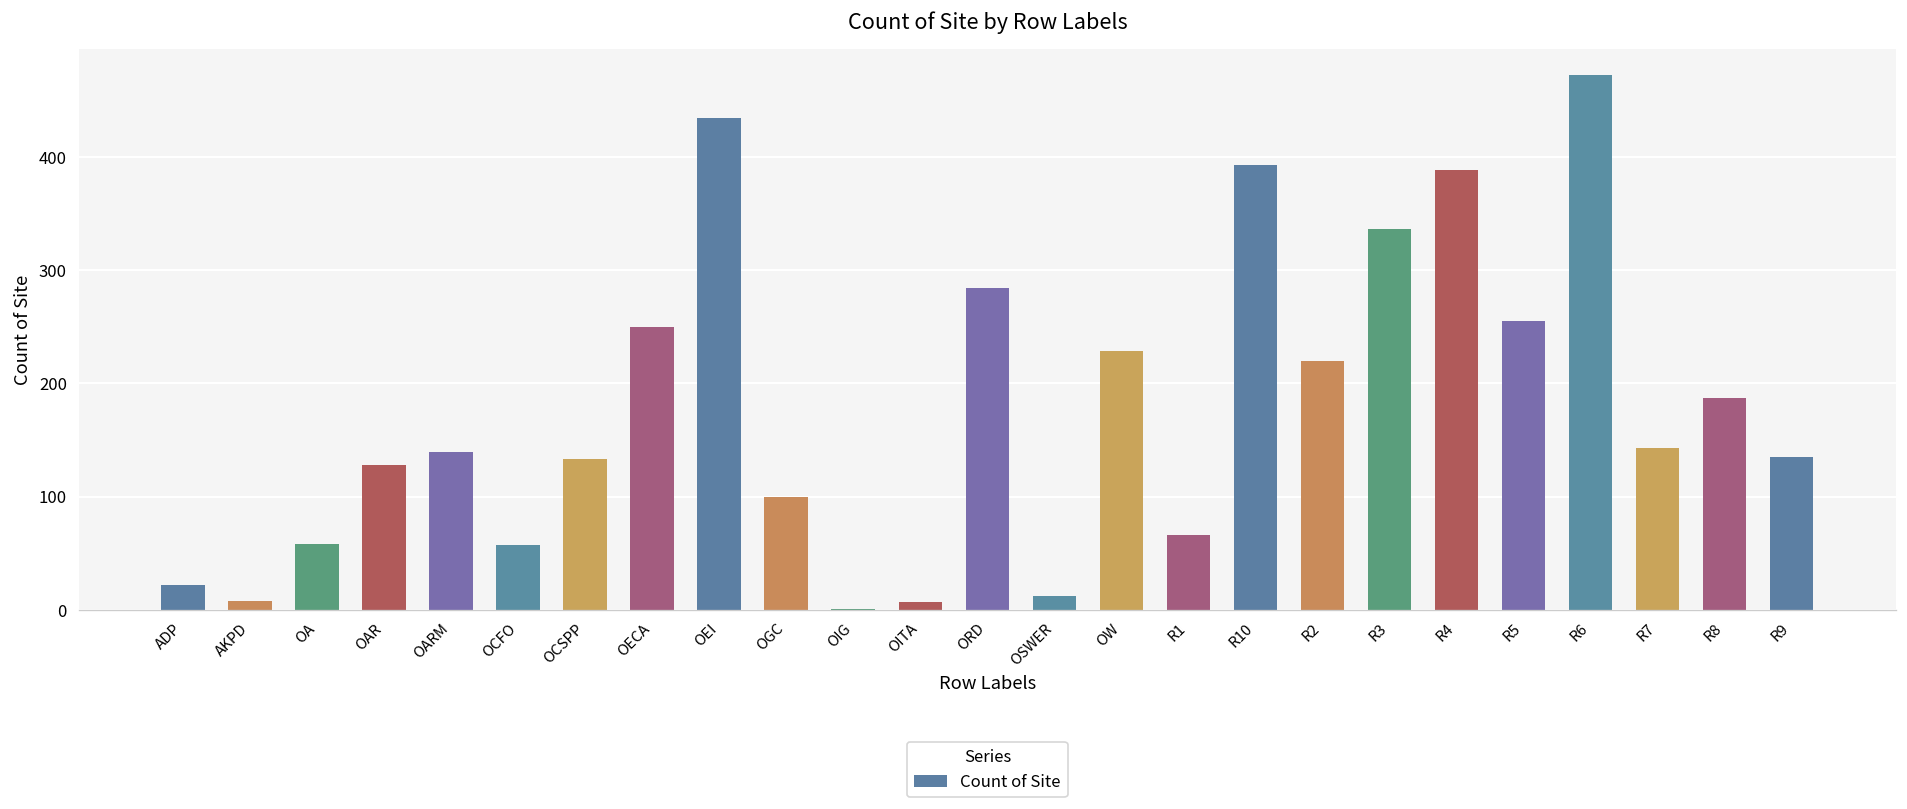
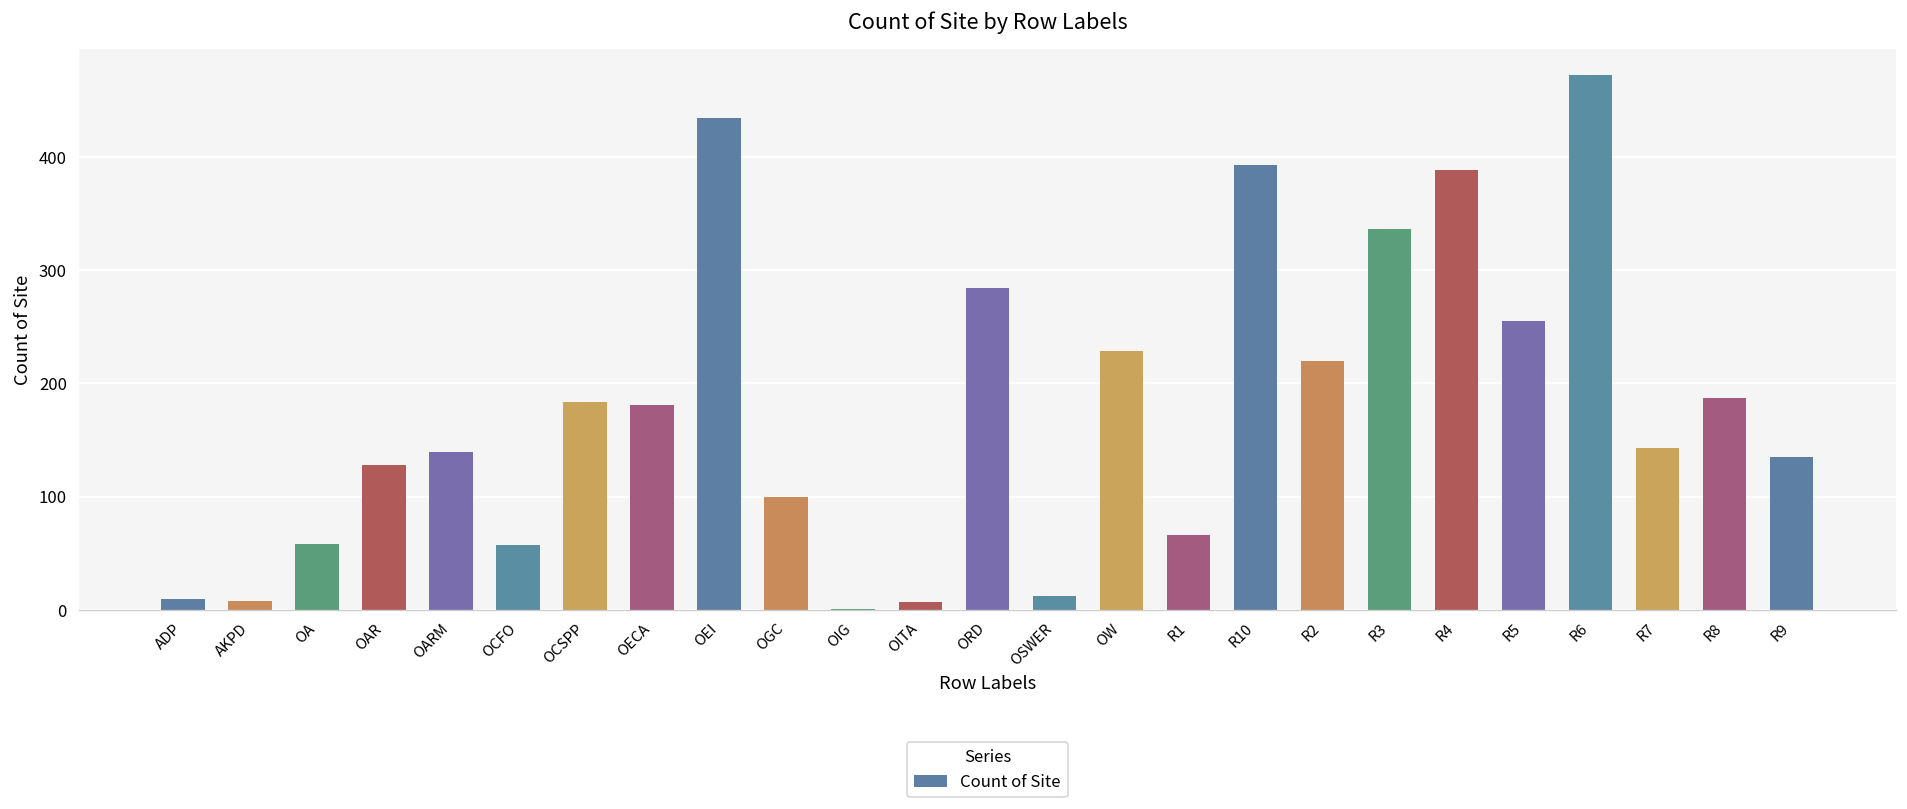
ADP: 20 -> 10
OCSPP: 130 -> 180
OECA: 250 -> 180
